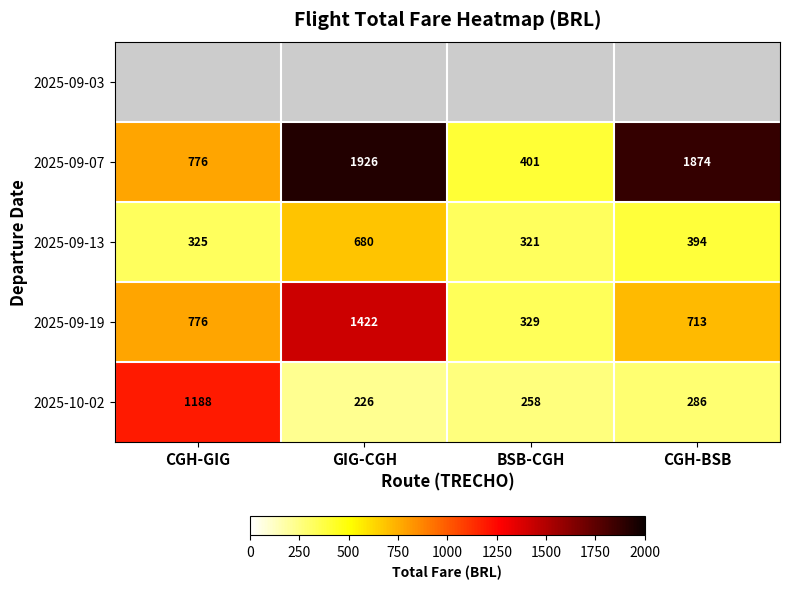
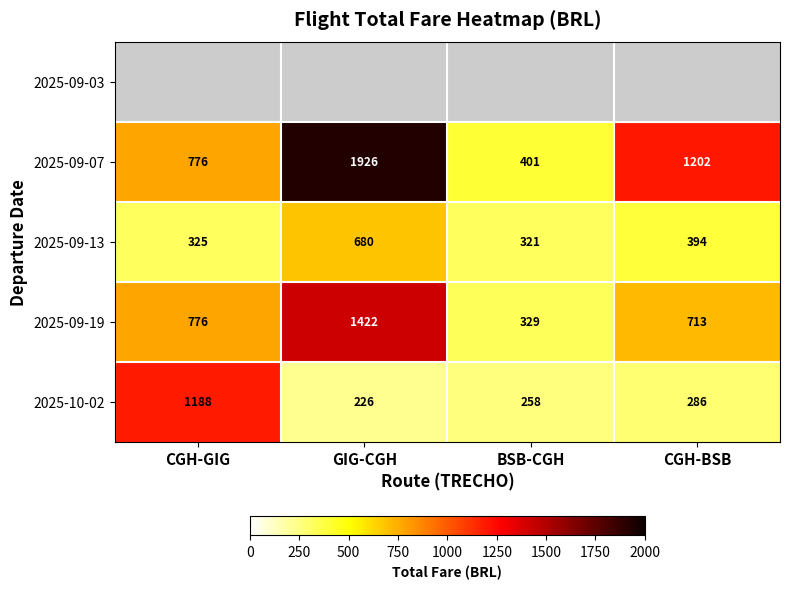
2025-09-07, CGH-BSB: 1874 -> 1202
